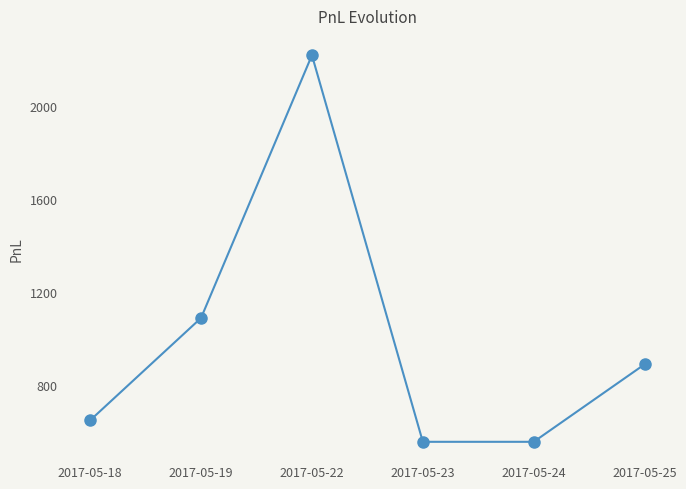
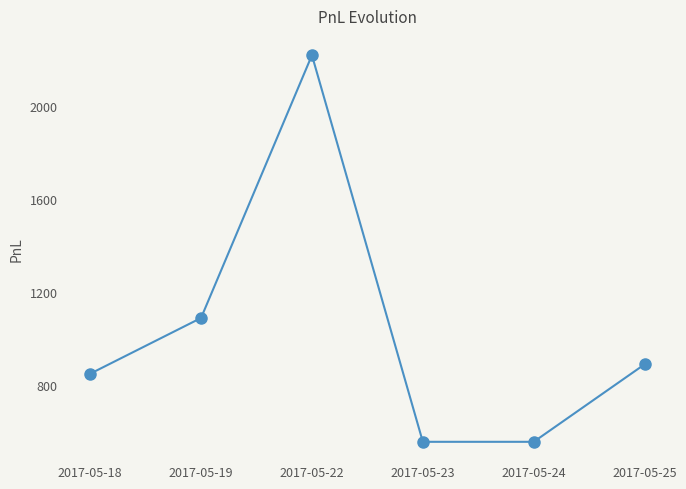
2017-05-18: 650 -> 850
